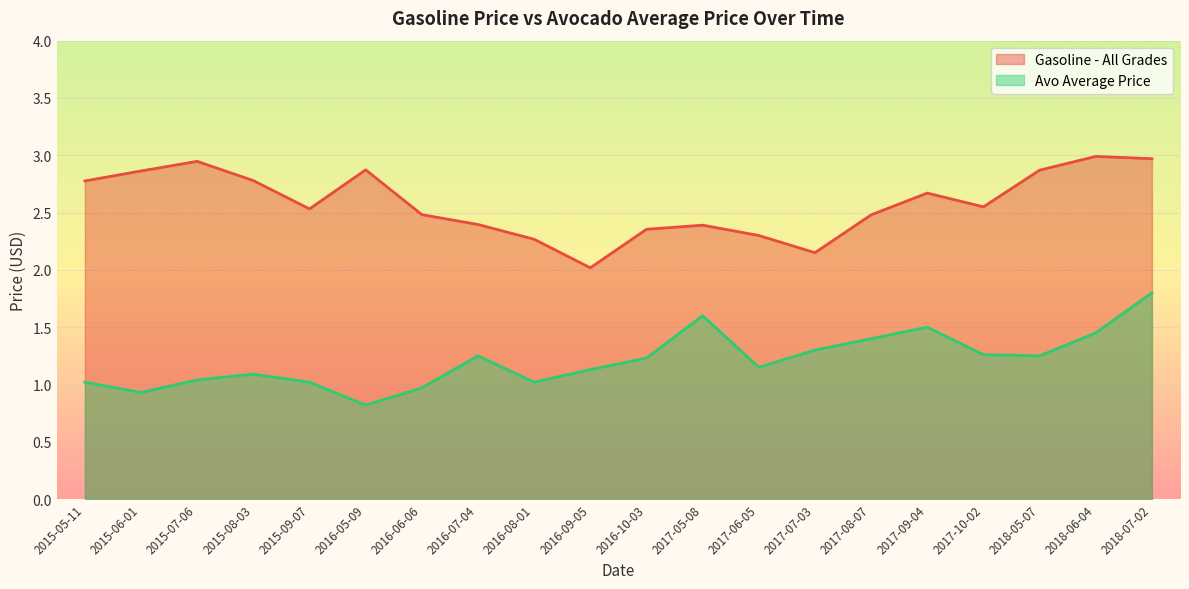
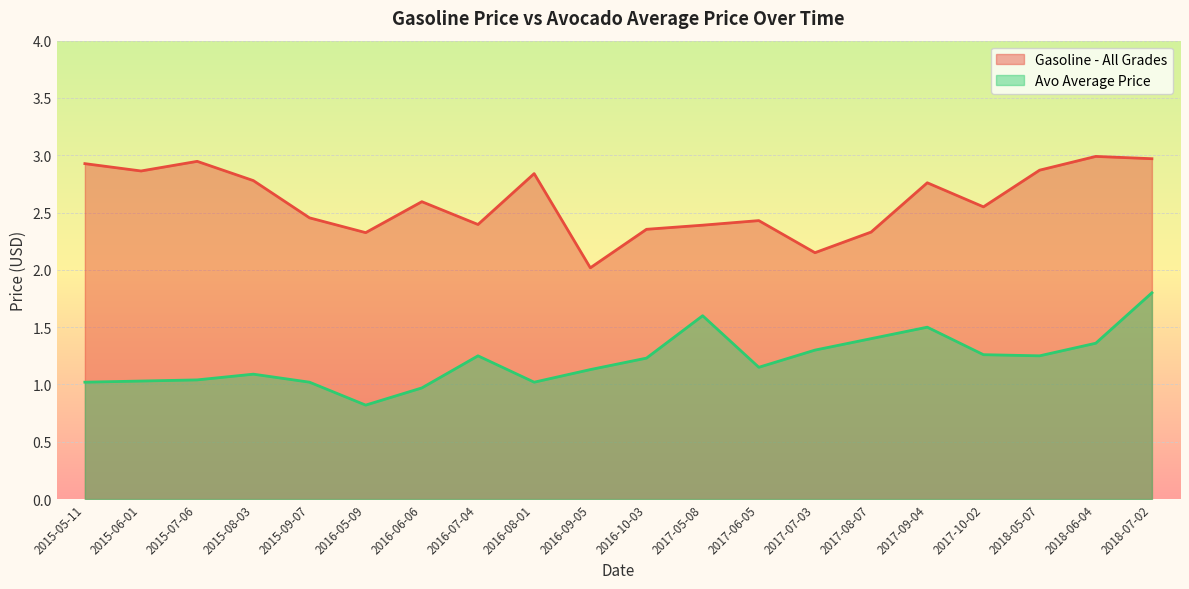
Gasoline - All Grades, 2015-05-11: 2.78 -> 2.93
Avo Average Price, 2015-06-01: 0.93 -> 1.03
Gasoline - All Grades, 2015-09-07: 2.53 -> 2.45
Gasoline - All Grades, 2016-05-09: 2.87 -> 2.33
Gasoline - All Grades, 2016-06-06: 2.48 -> 2.60
Gasoline - All Grades, 2016-08-01: 2.27 -> 2.84
Gasoline - All Grades, 2017-06-05: 2.30 -> 2.43
Gasoline - All Grades, 2017-08-07: 2.48 -> 2.33
Gasoline - All Grades, 2017-09-04: 2.67 -> 2.76
Avo Average Price, 2018-06-04: 1.45 -> 1.36
